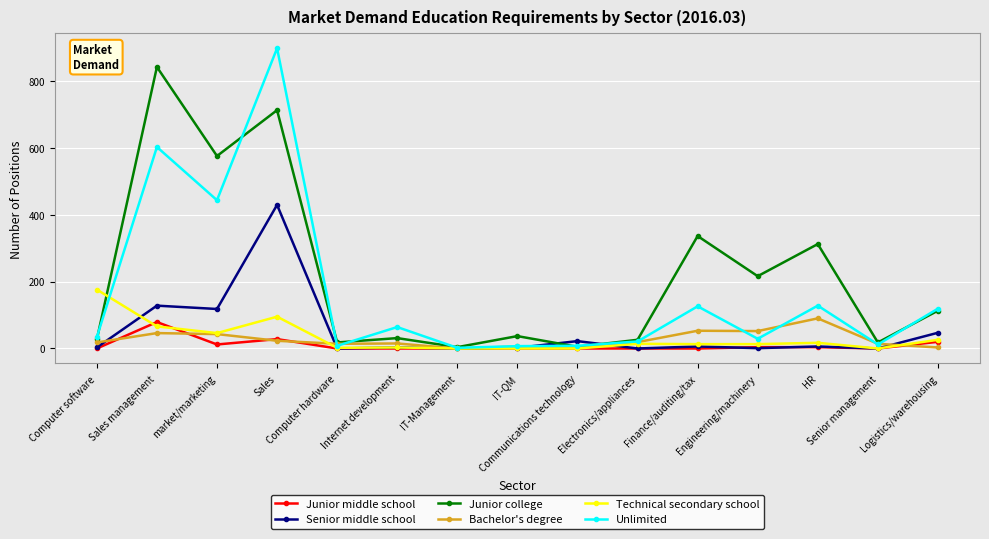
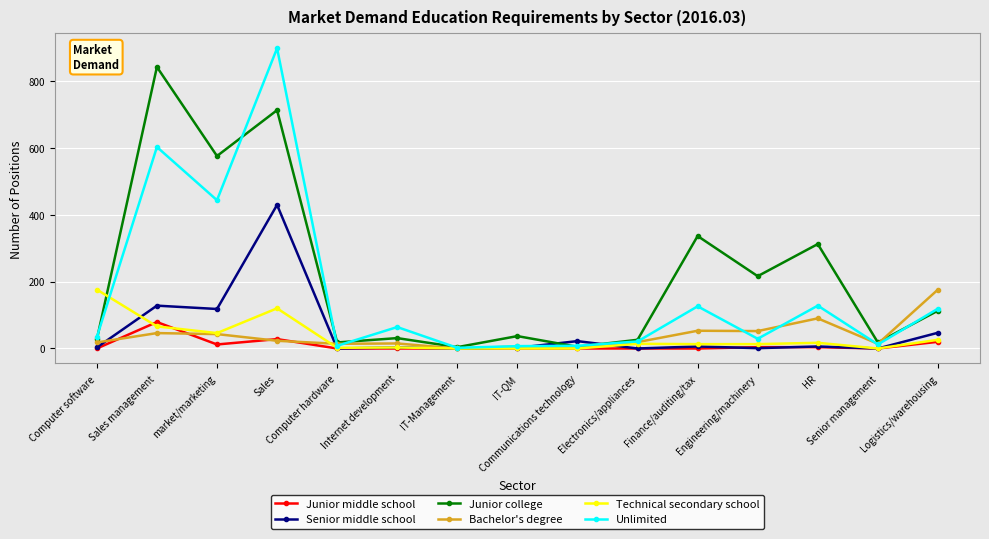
Technical secondary school, Sales: 100 -> 120
Bachelor's degree, Logistics/warehousing: 0 -> 180
